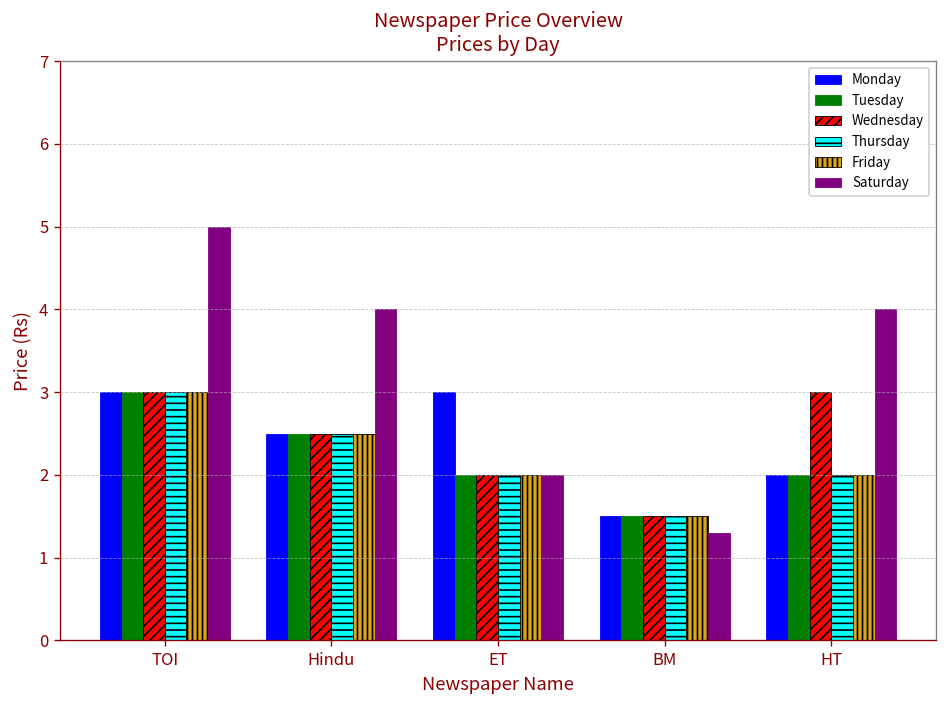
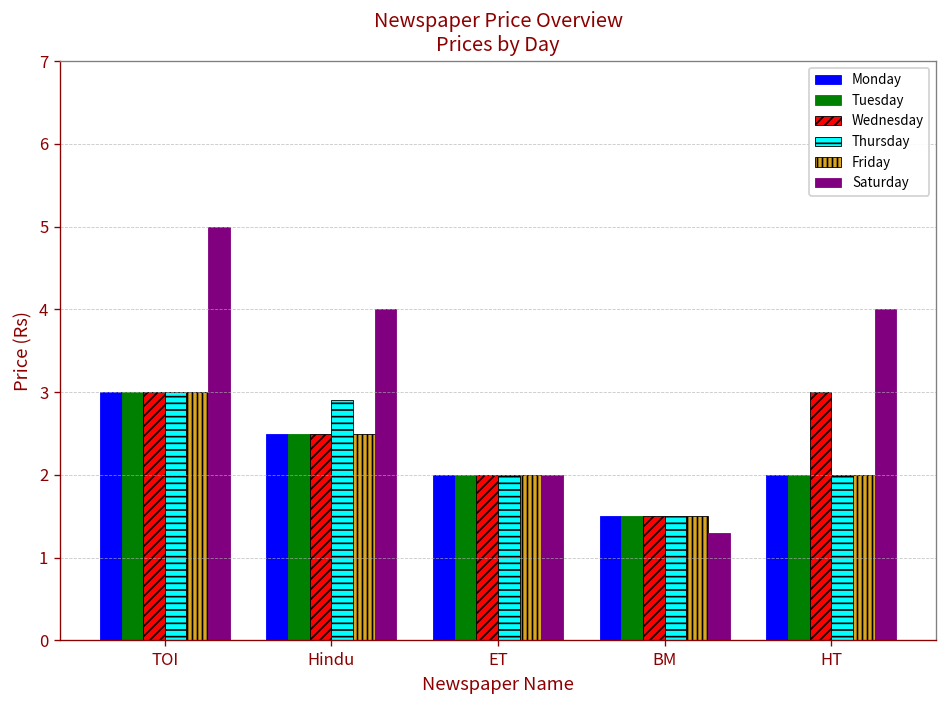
Thursday, Hindu: 2.5 -> 2.9
Monday, ET: 3 -> 2
